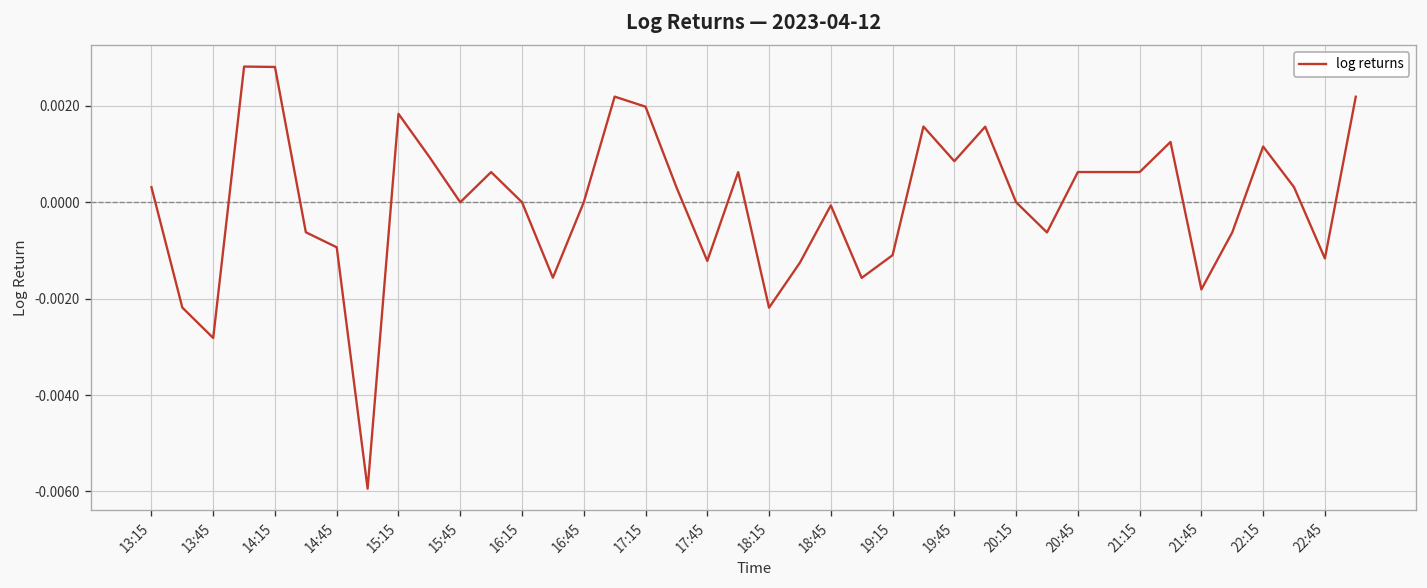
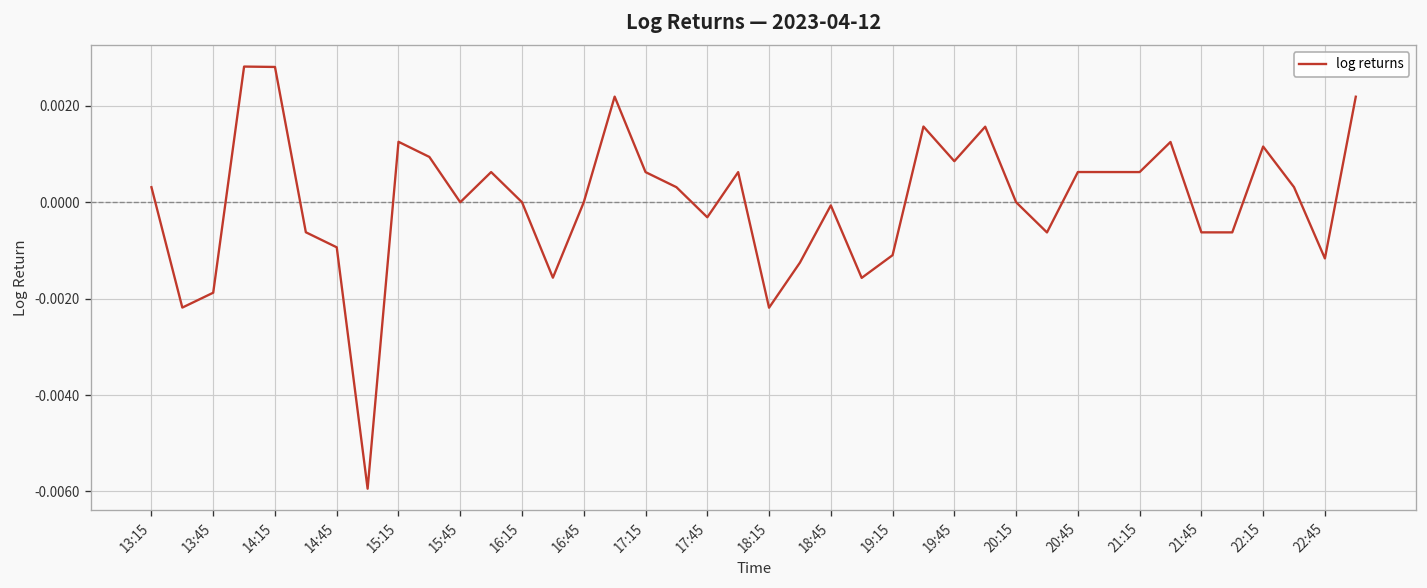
13:45: -0.0028 -> -0.0019
15:15: 0.0018 -> 0.0013
17:15: 0.0020 -> 0.0006
17:45: -0.0012 -> -0.0003
21:45: -0.0018 -> -0.0006
